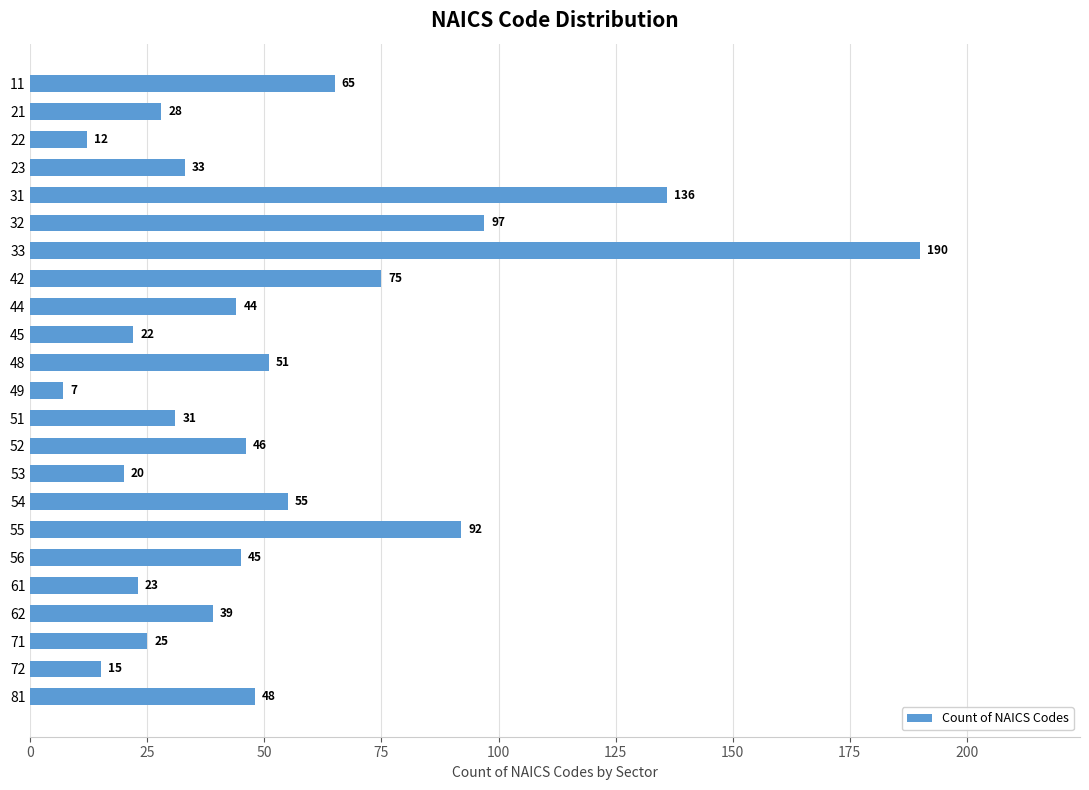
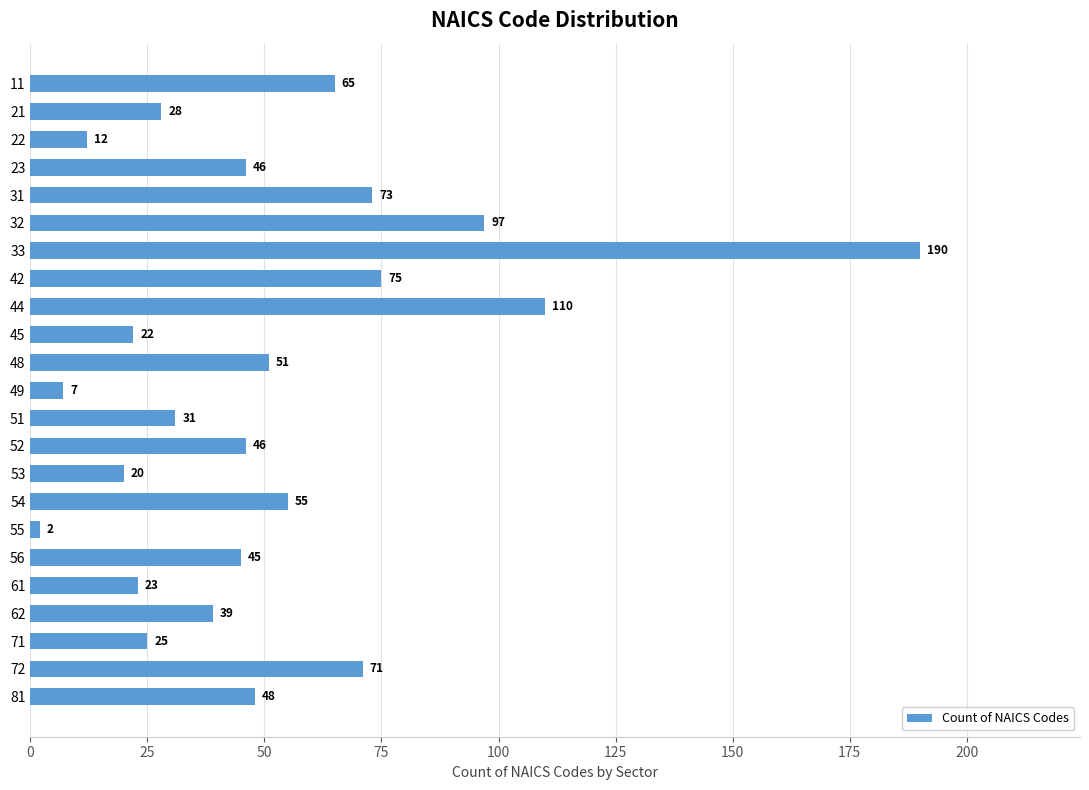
23: 33 -> 46
31: 136 -> 73
44: 44 -> 110
55: 92 -> 2
72: 15 -> 71
